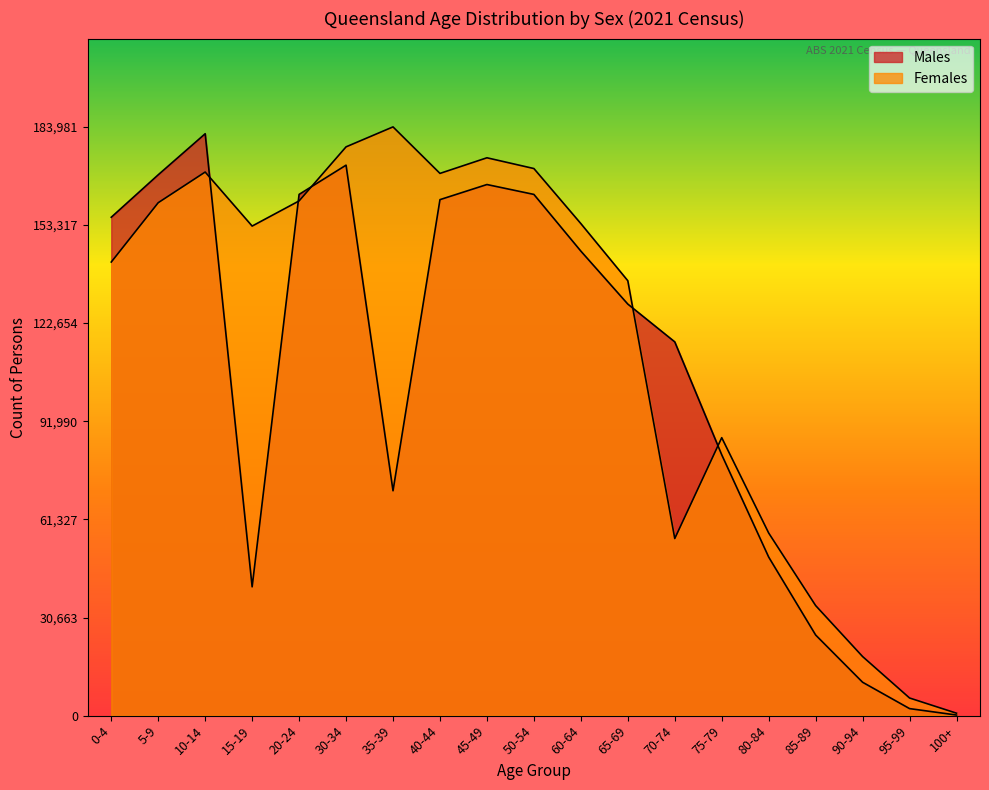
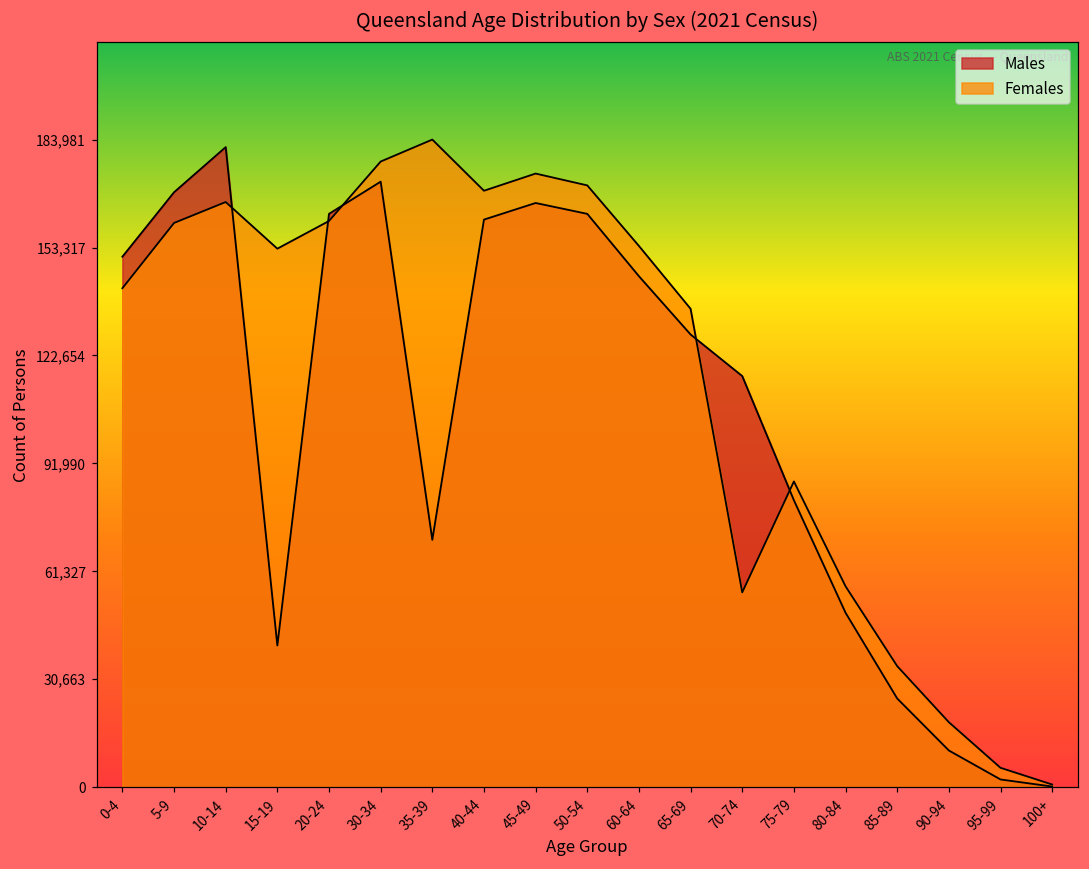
Males, 0-4: 156,000 -> 151,000
Females, 10-14: 170,000 -> 166,000
